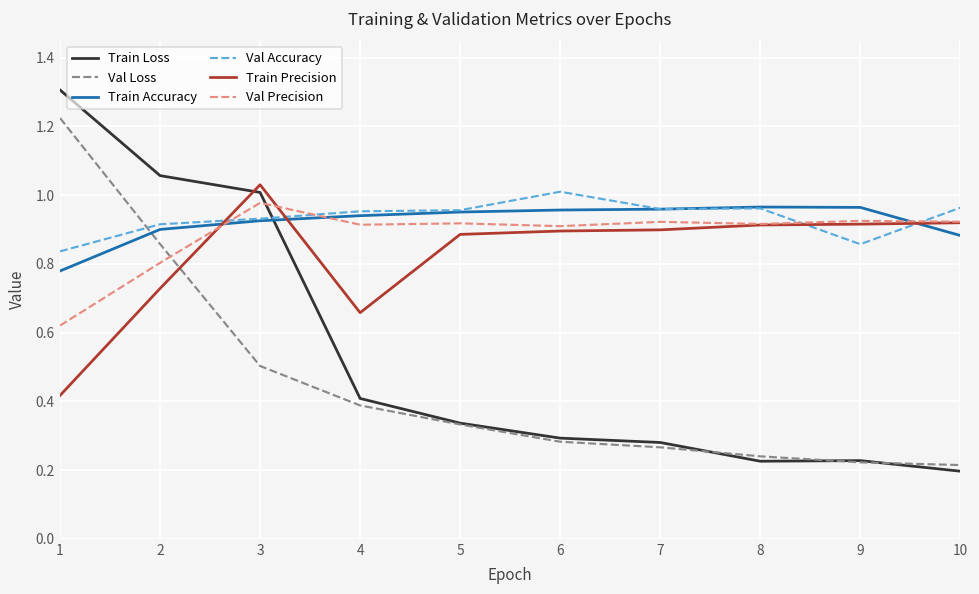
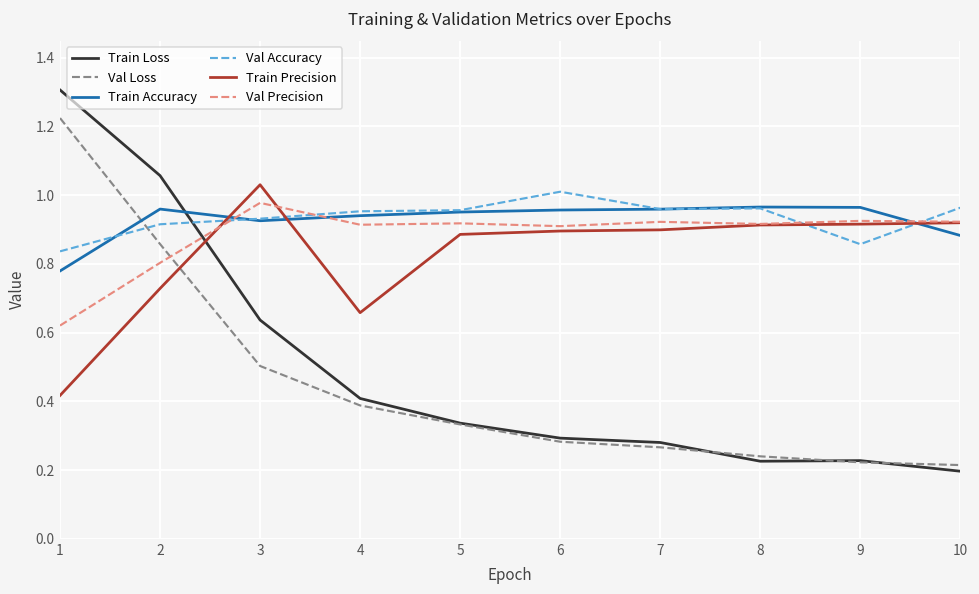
Train Accuracy, 2: 0.90 -> 0.96
Train Loss, 3: 1.01 -> 0.64
